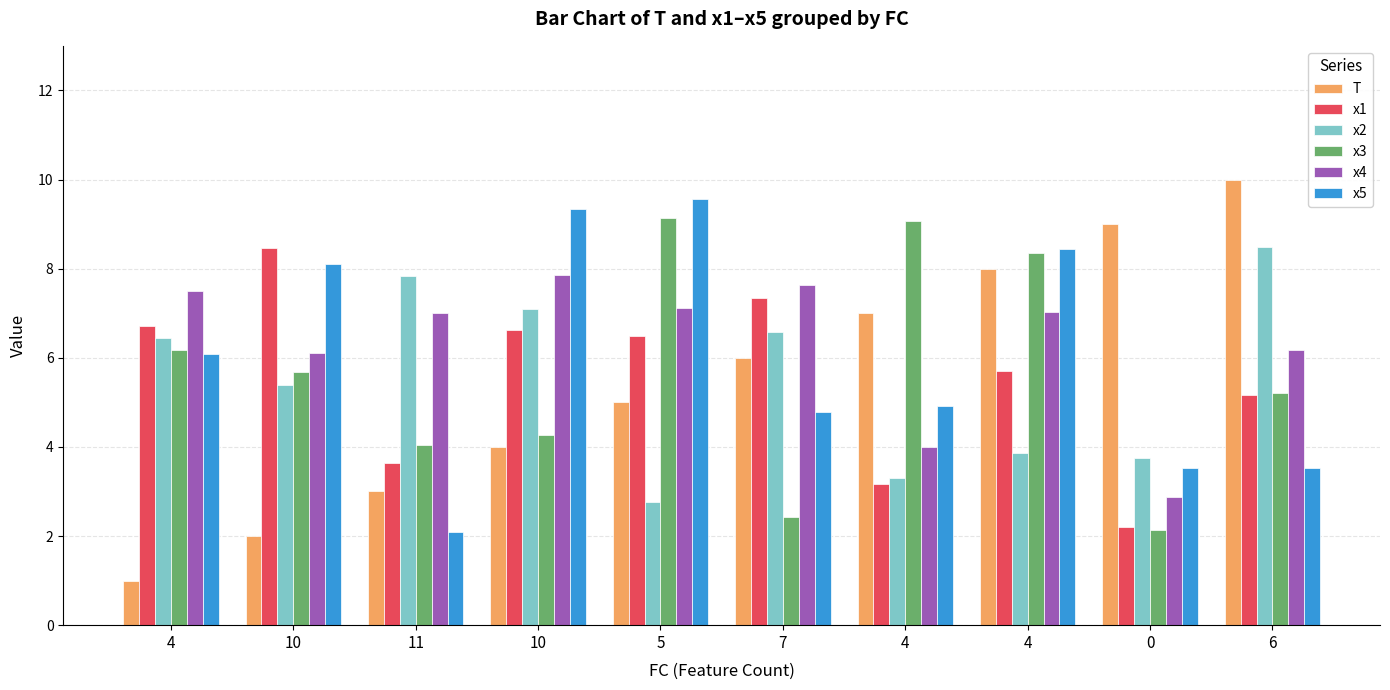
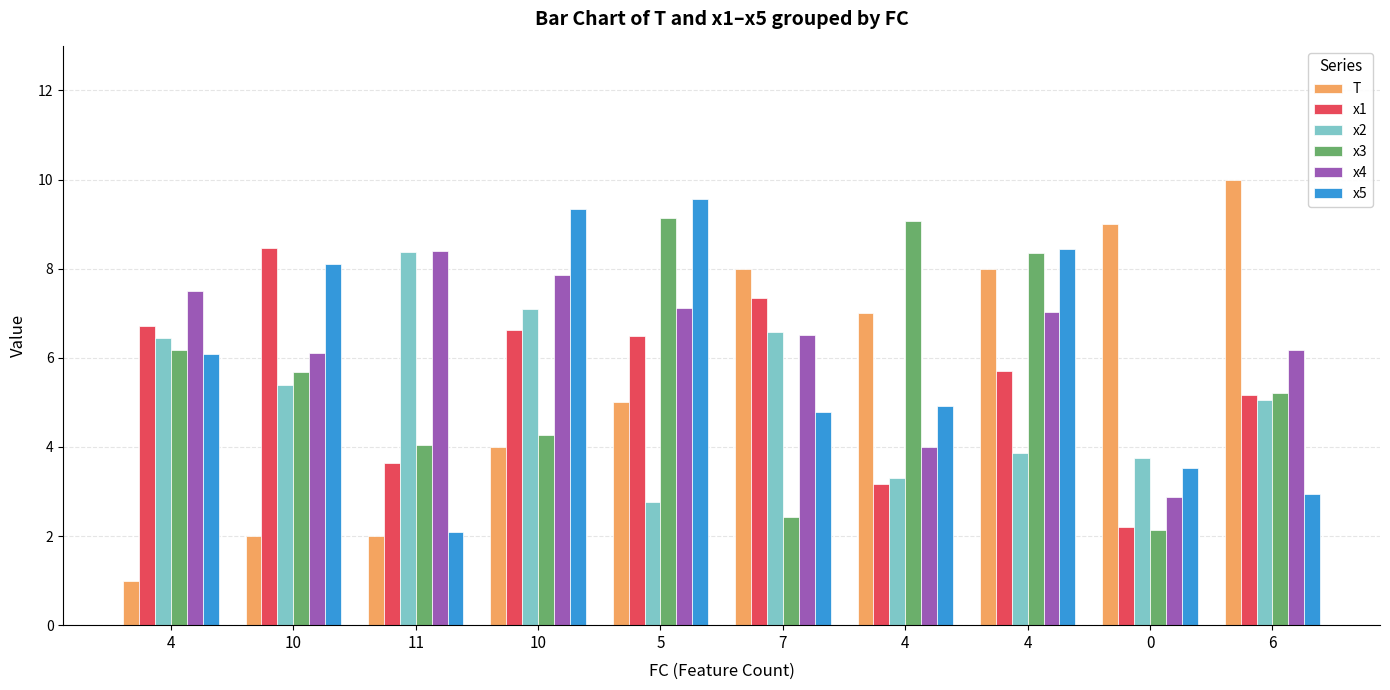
T, 11: 3 -> 2
x2, 11: 7.8 -> 8.4
x4, 11: 7.0 -> 8.4
T, 7: 6 -> 8
x4, 7: 7.6 -> 6.5
x2, 6: 8.5 -> 5.1
x5, 6: 3.5 -> 2.9
